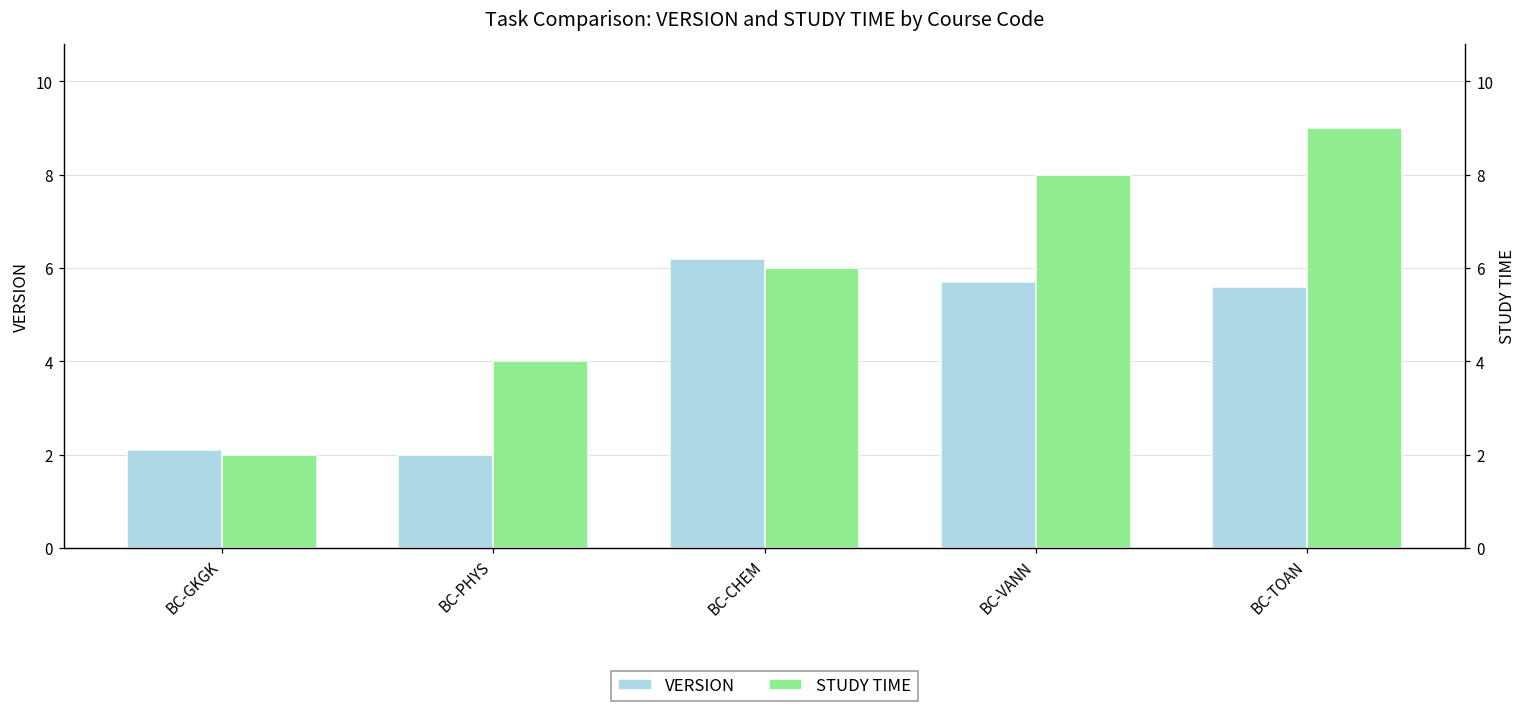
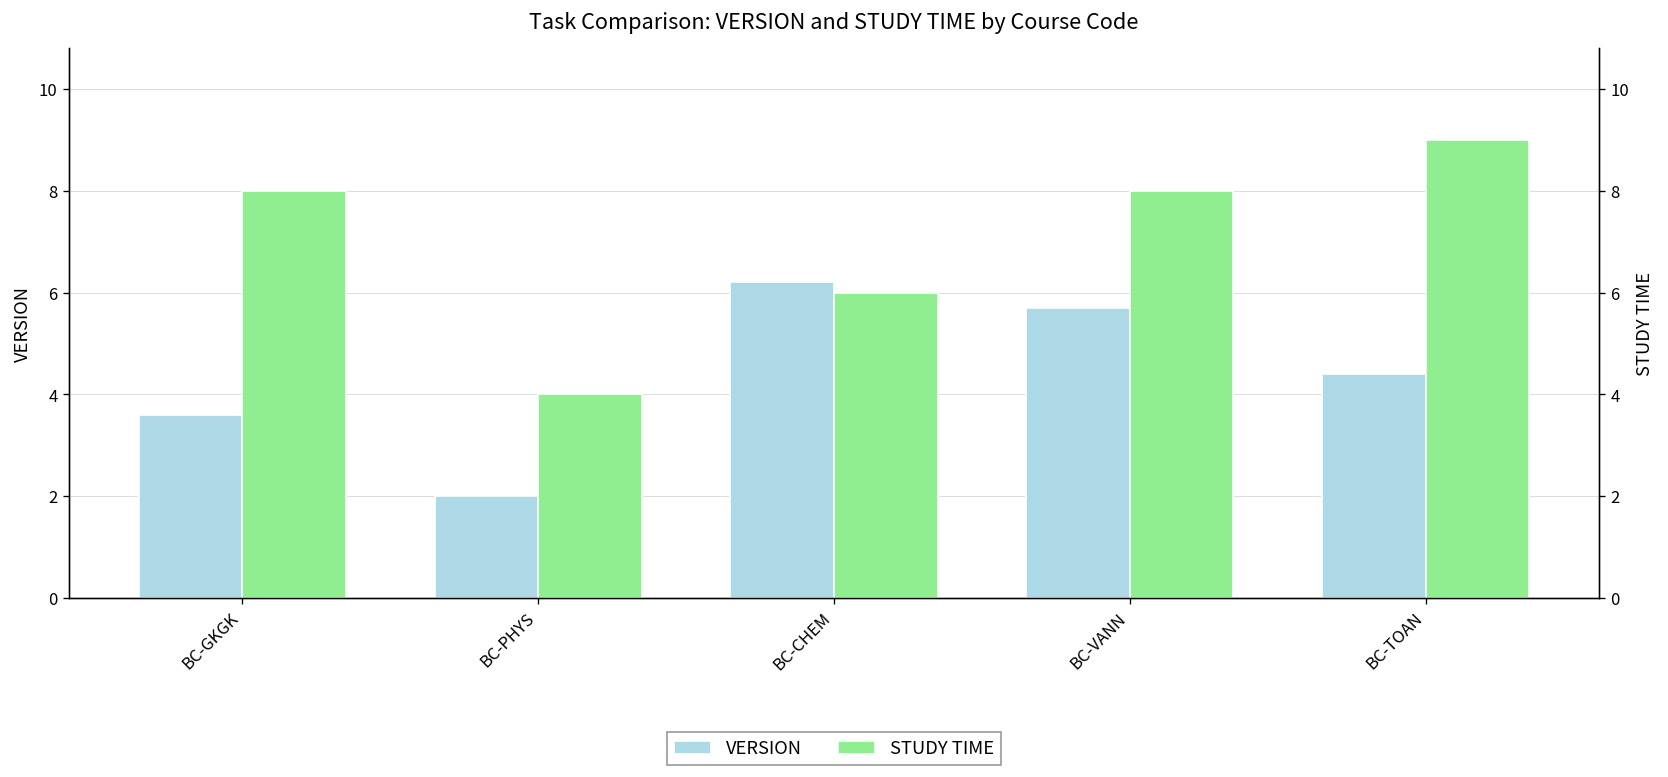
VERSION, BC-GKGK: 2.1 -> 3.6
STUDY TIME, BC-GKGK: 2 -> 8
VERSION, BC-TOAN: 5.6 -> 4.4
